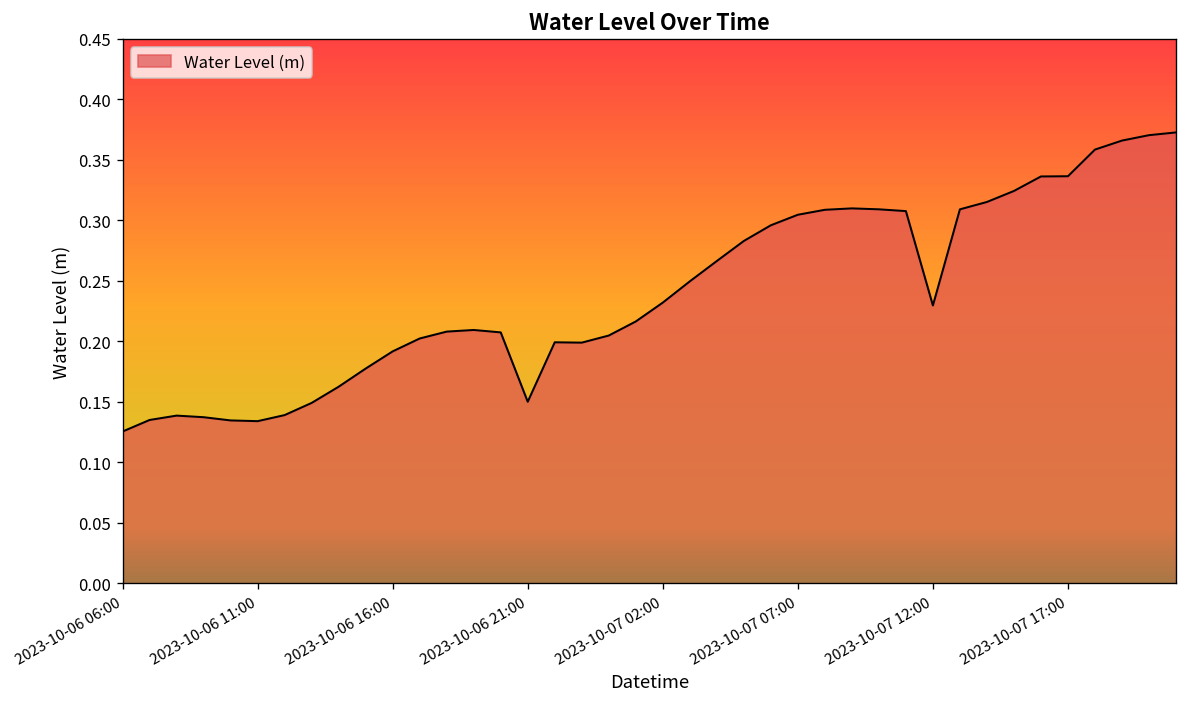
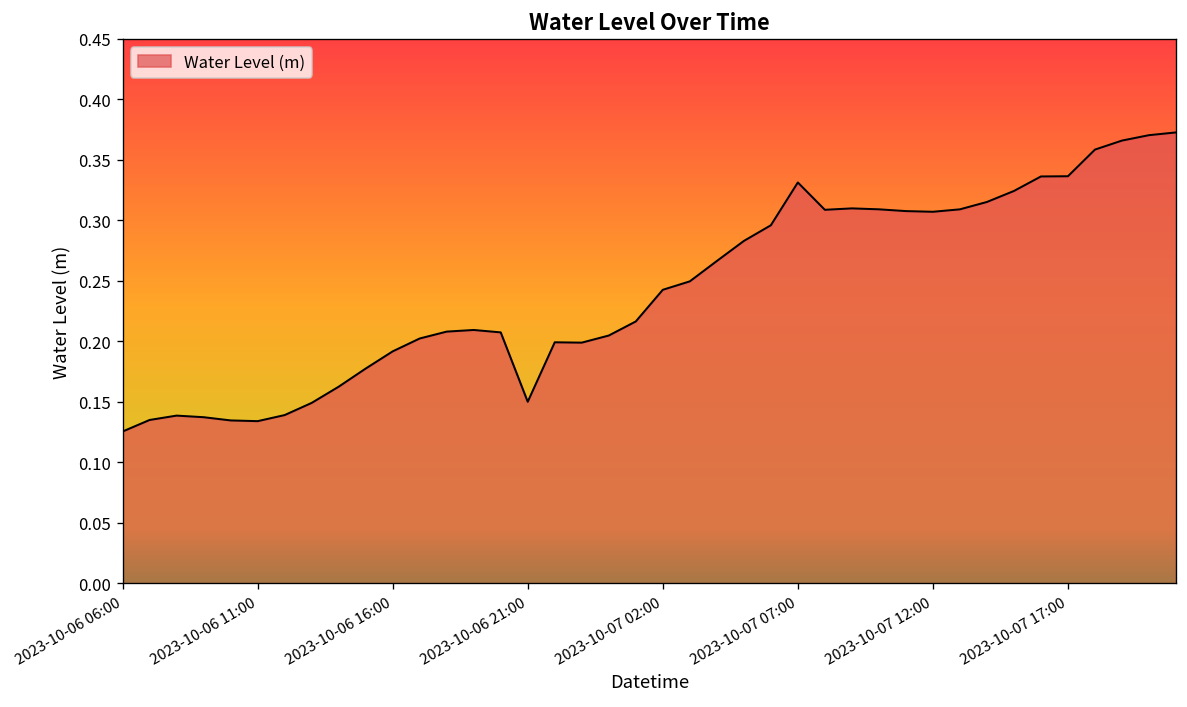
2023-10-07 02:00: 0.232 -> 0.243
2023-10-07 07:00: 0.305 -> 0.331
2023-10-07 12:00: 0.230 -> 0.307
